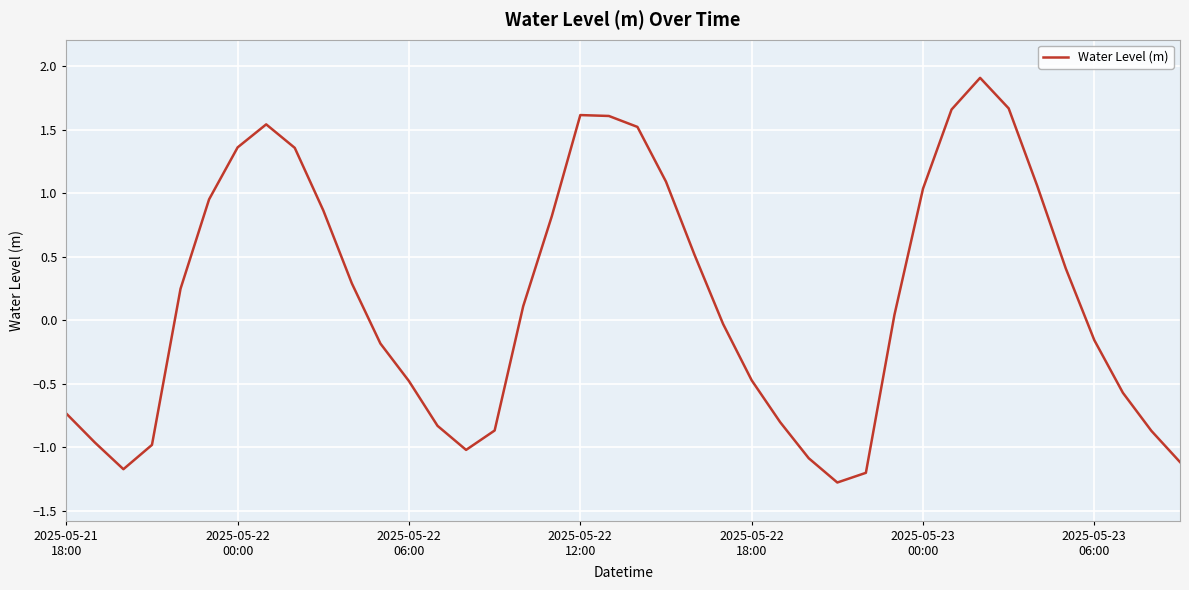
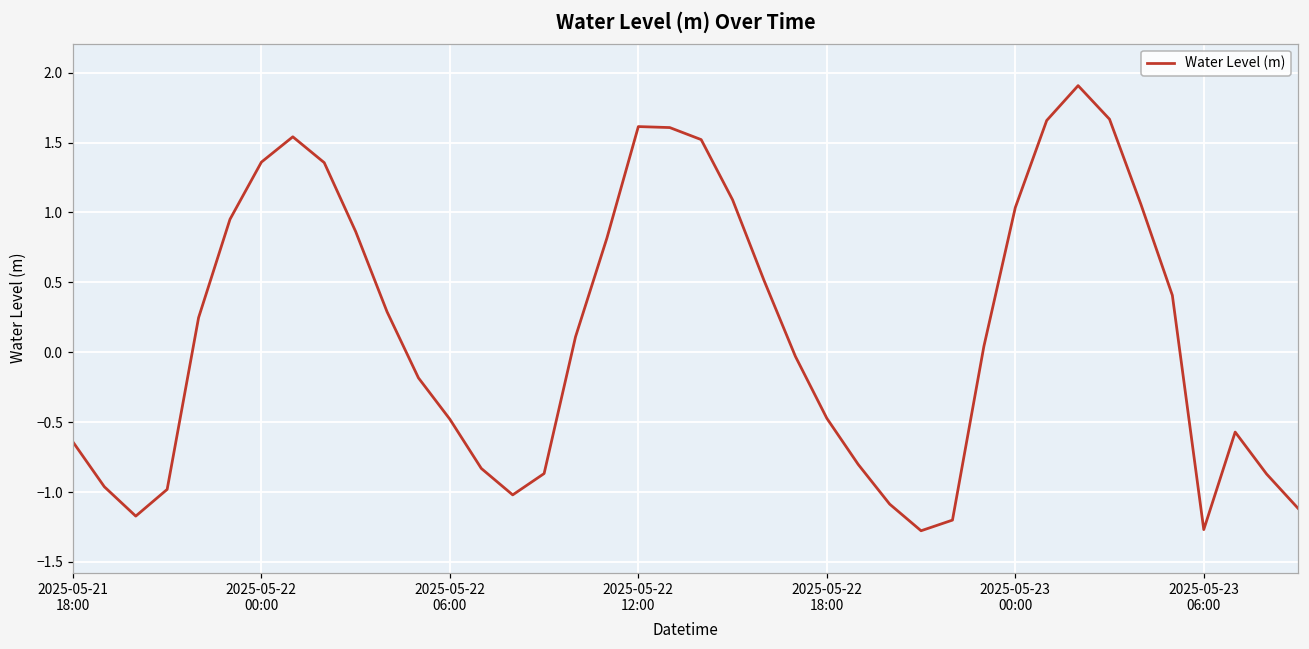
2025-05-21 18:00: -0.73 -> -0.64
2025-05-23 06:00: -0.16 -> -1.27
